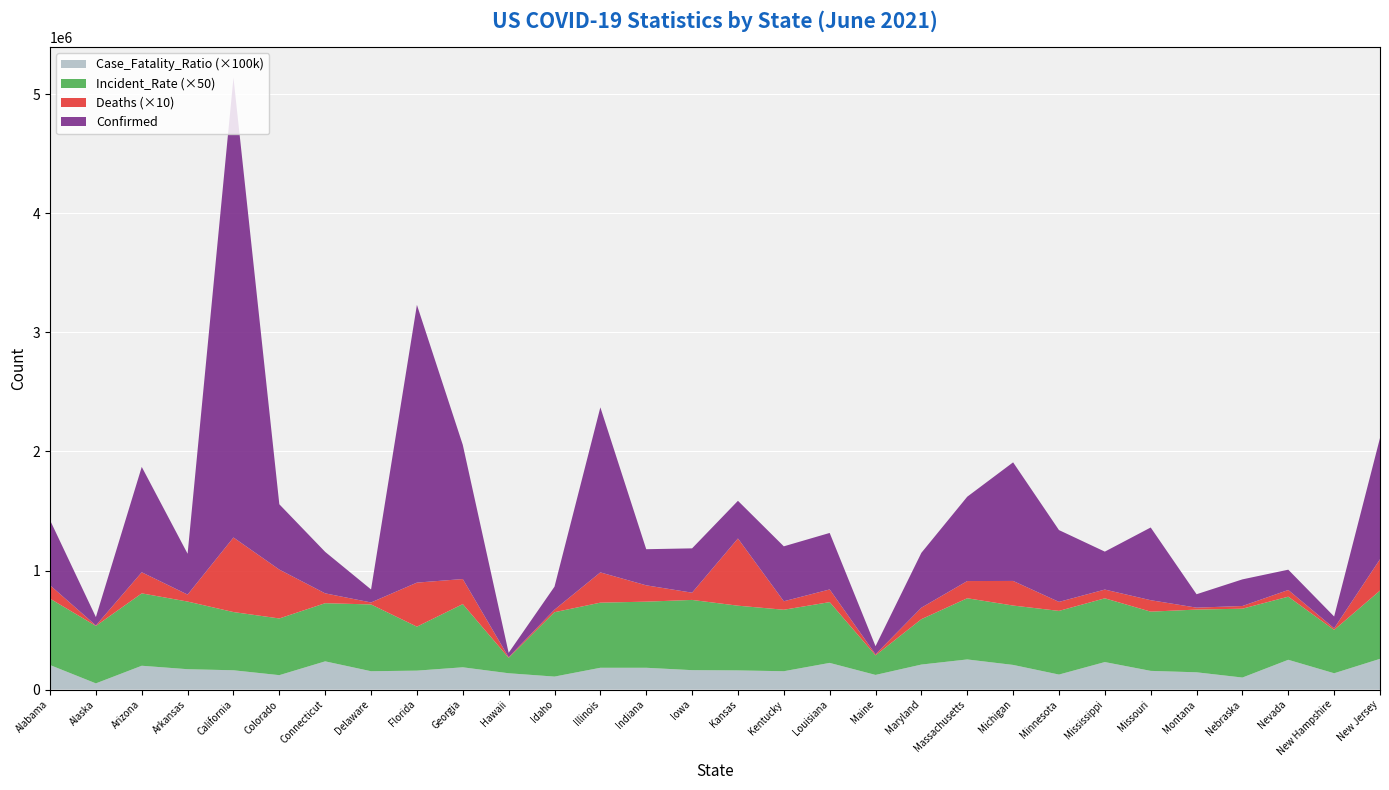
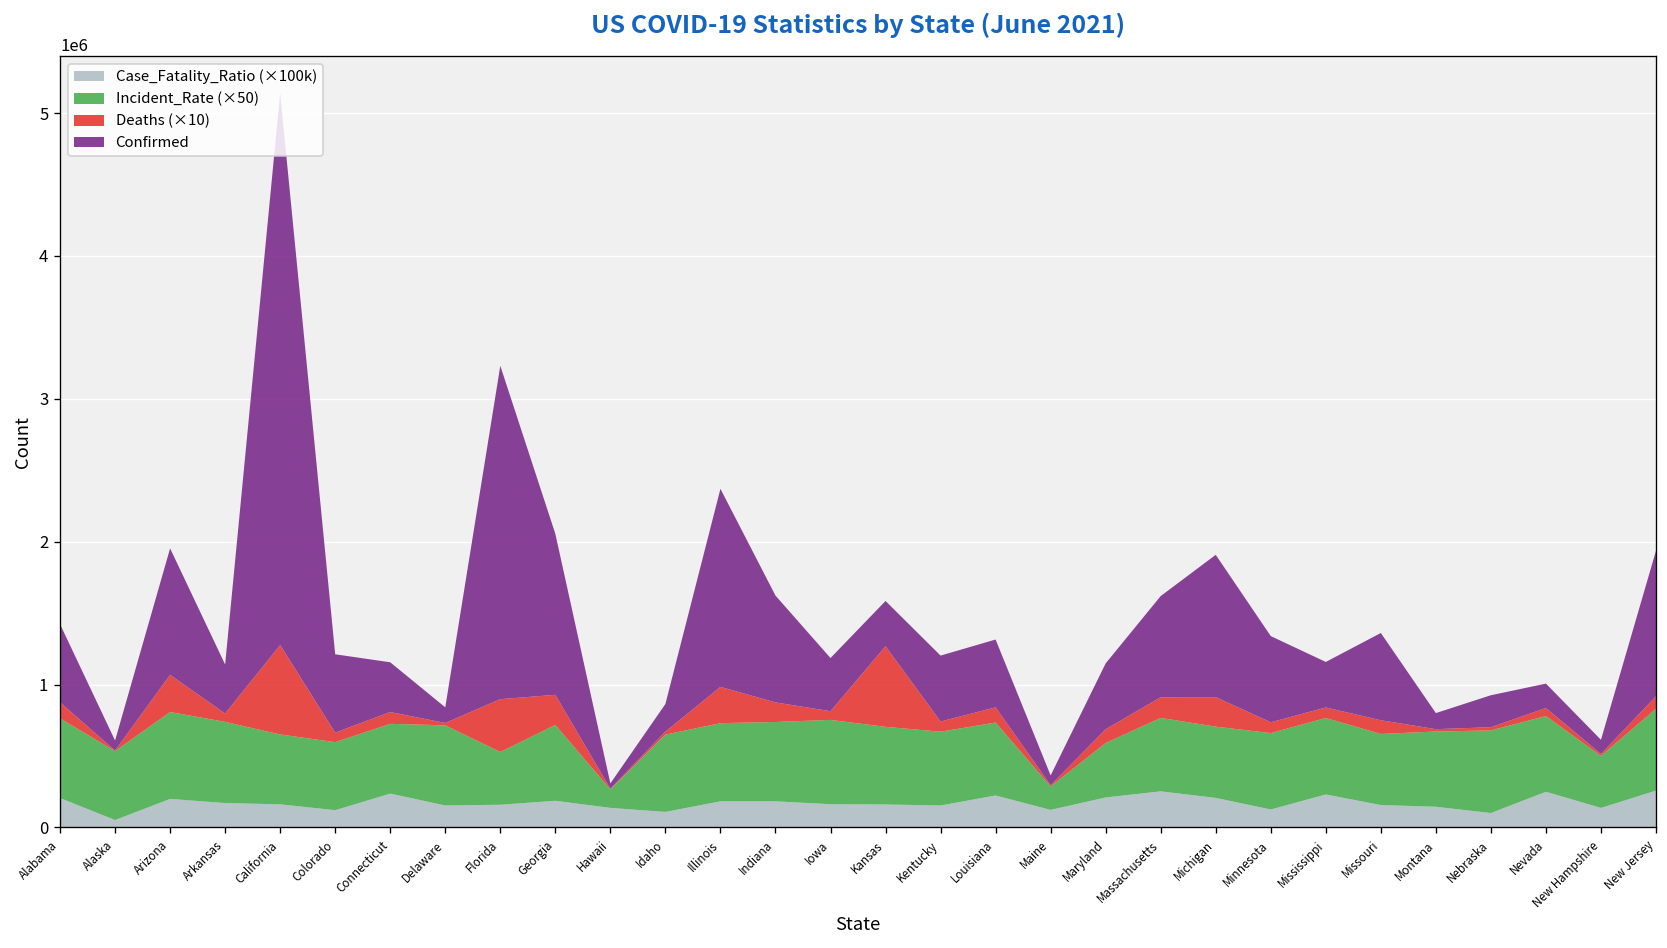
Deaths (×10), Arizona: 180000 -> 260000
Deaths (×10), Colorado: 410000 -> 70000
Confirmed, Indiana: 300000 -> 750000
Deaths (×10), New Jersey: 260000 -> 90000
